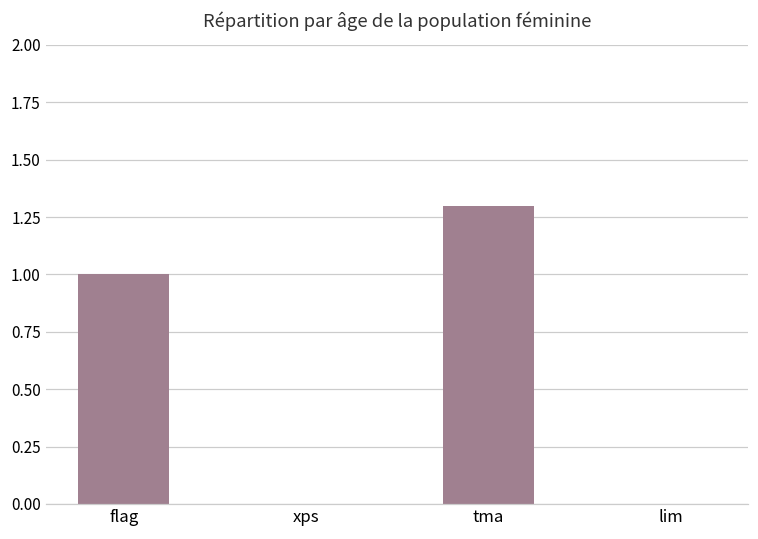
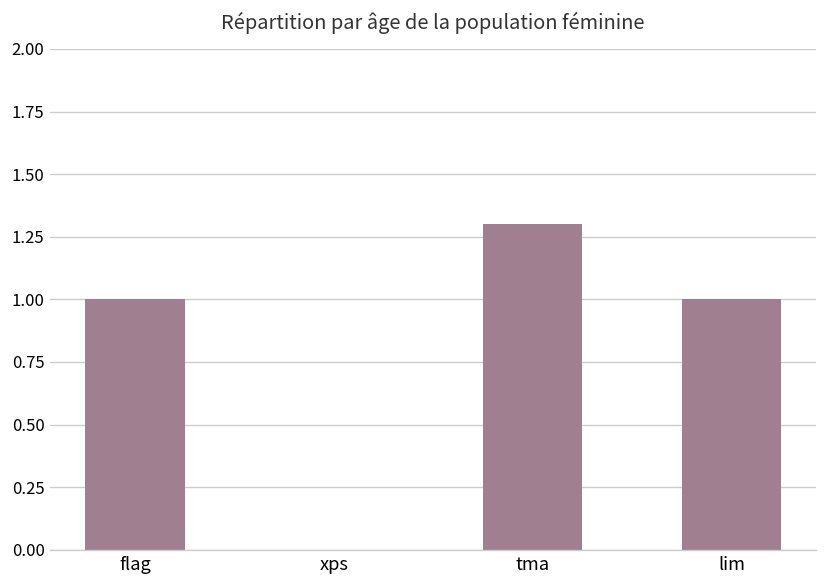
lim: 0 -> 1
